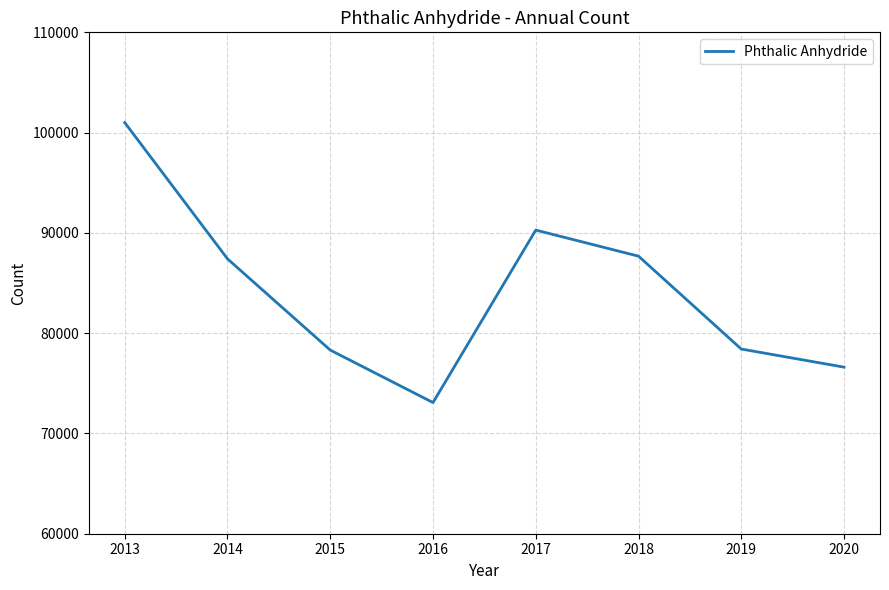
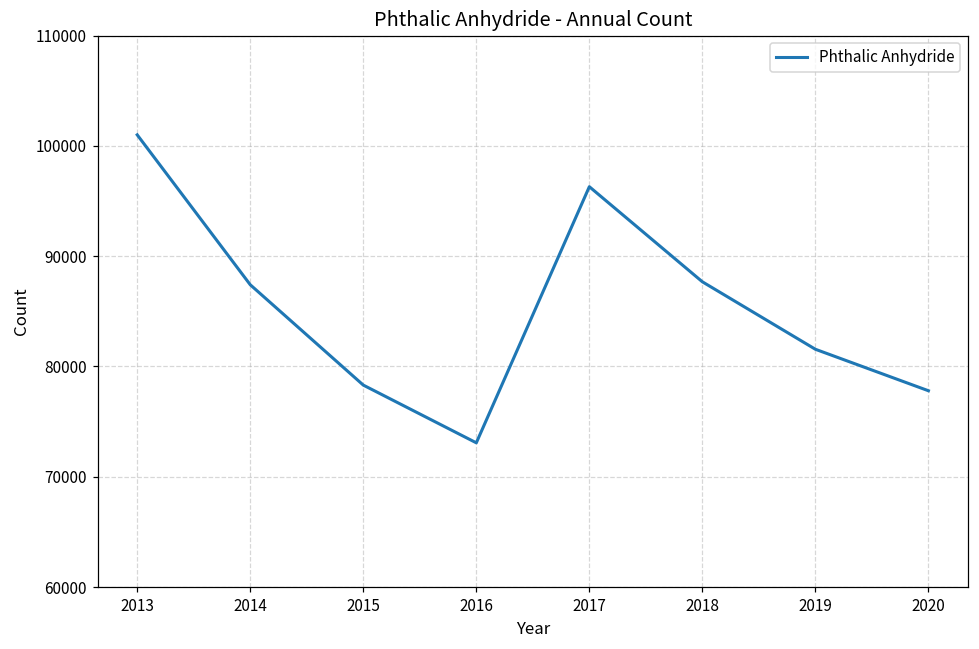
2017: 90300 -> 96300
2019: 78400 -> 81600
2020: 76600 -> 77800
